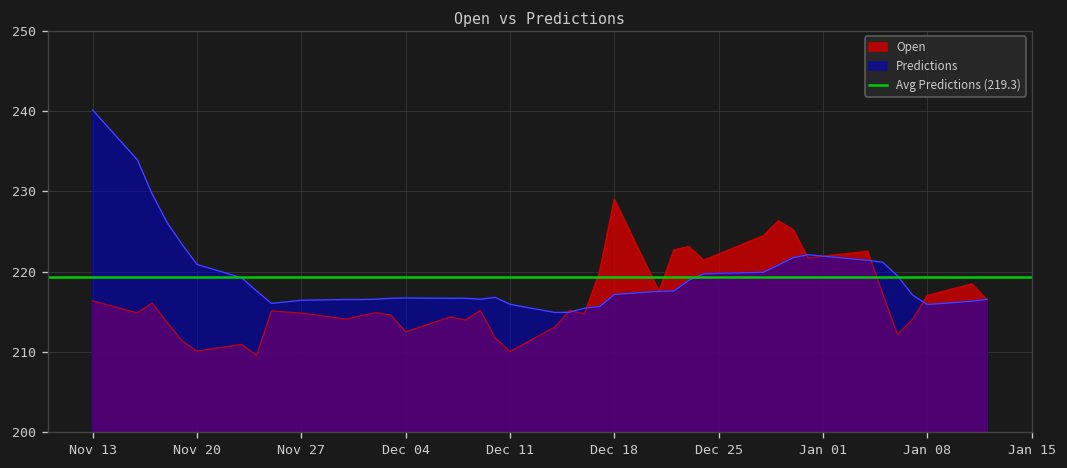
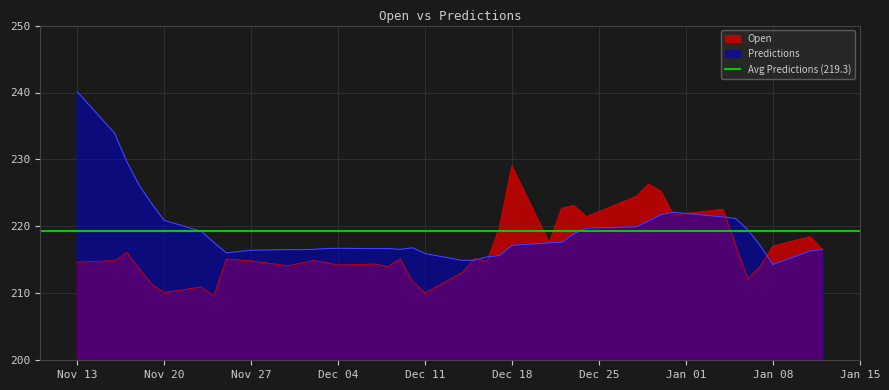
Open, Nov 13: 216 -> 215
Open, Dec 04: 213 -> 214
Predictions, Jan 08: 216 -> 214
